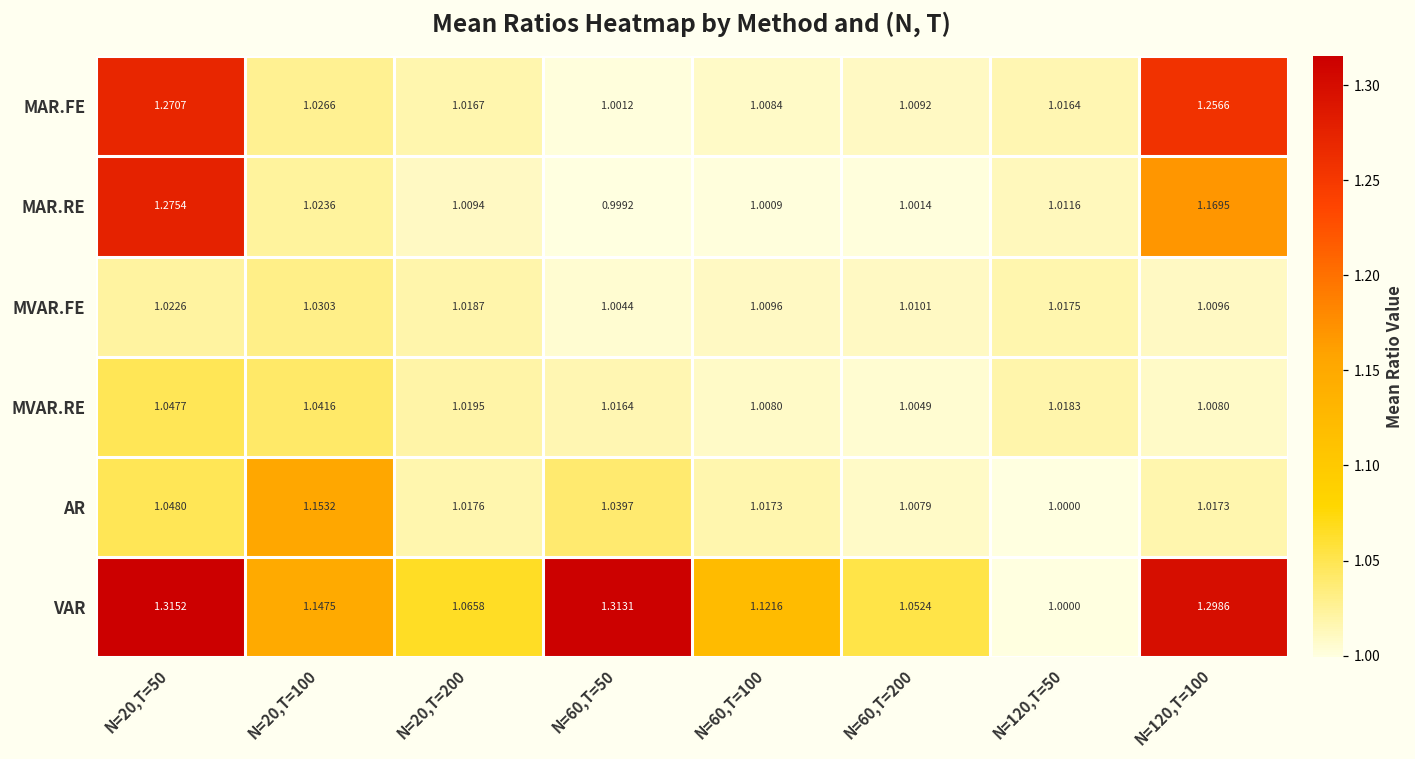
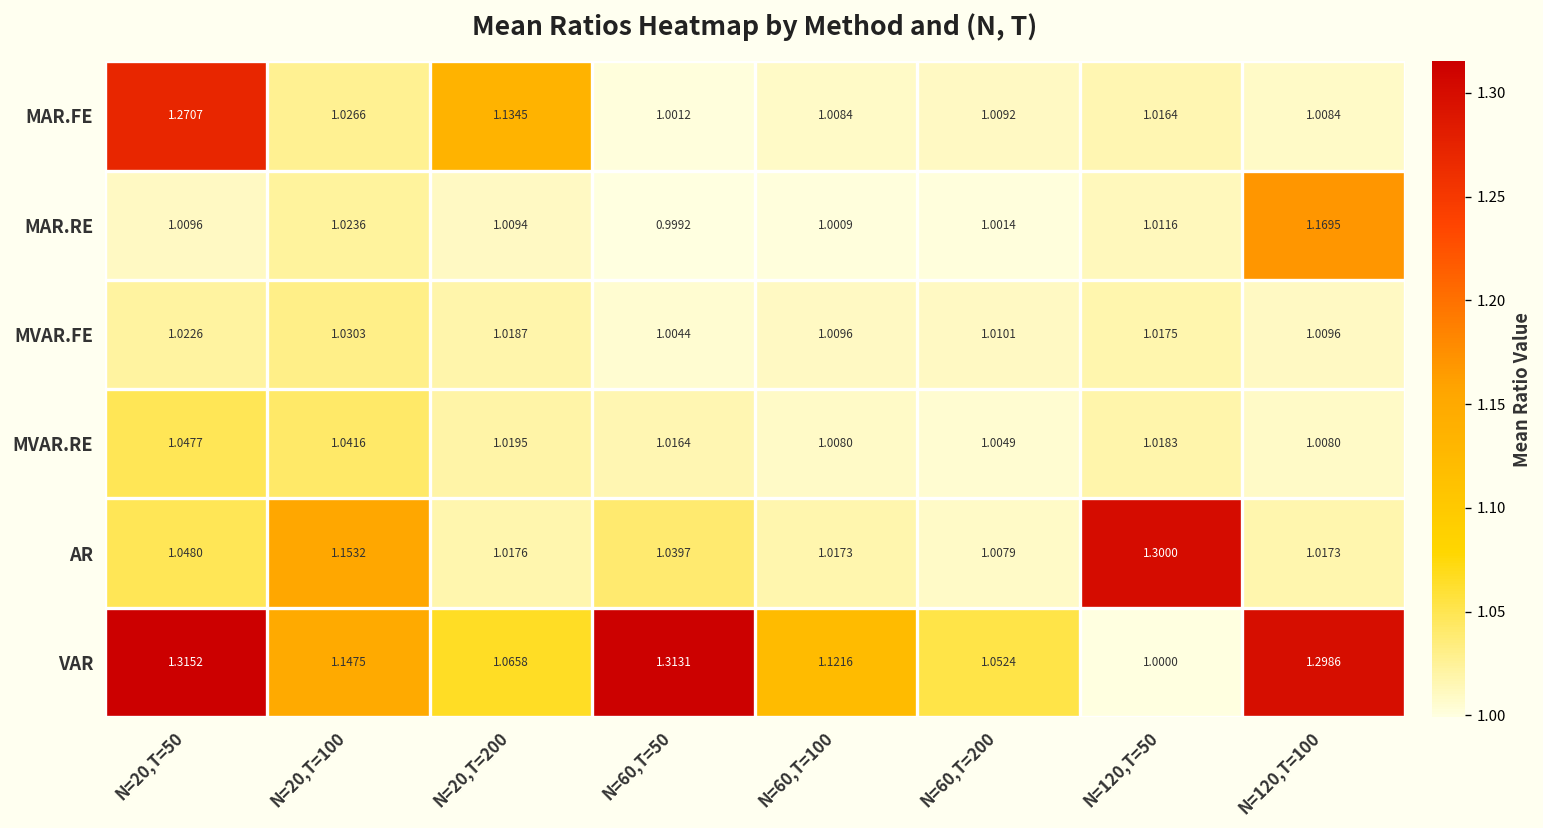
MAR.FE, N=20,T=200: 1.0167 -> 1.1345
MAR.FE, N=120,T=100: 1.2566 -> 1.0084
MAR.RE, N=20,T=50: 1.2754 -> 1.0096
AR, N=120,T=50: 1.0000 -> 1.3000
